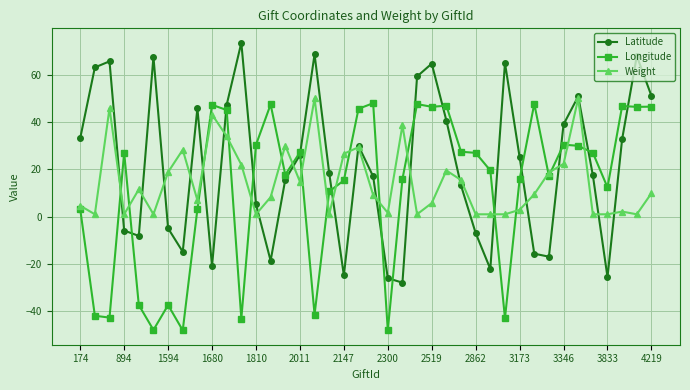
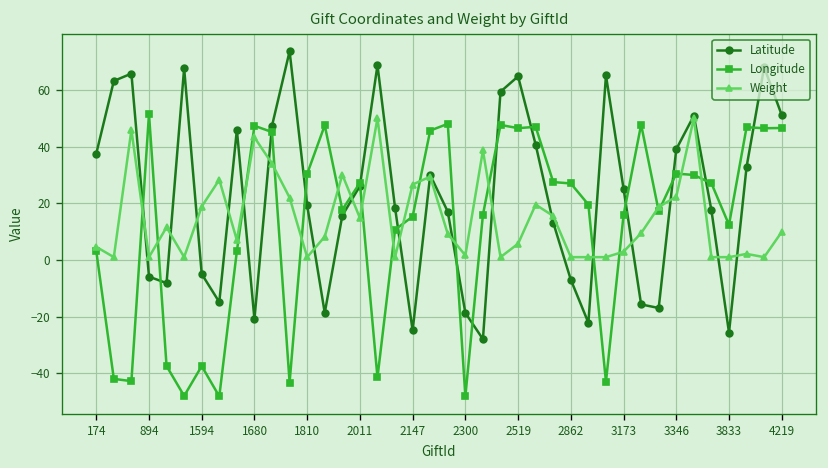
Latitude, 174: 33 -> 37
Longitude, 894: 27 -> 51
Latitude, 1810: 5 -> 19
Latitude, 2300: -26 -> -19
